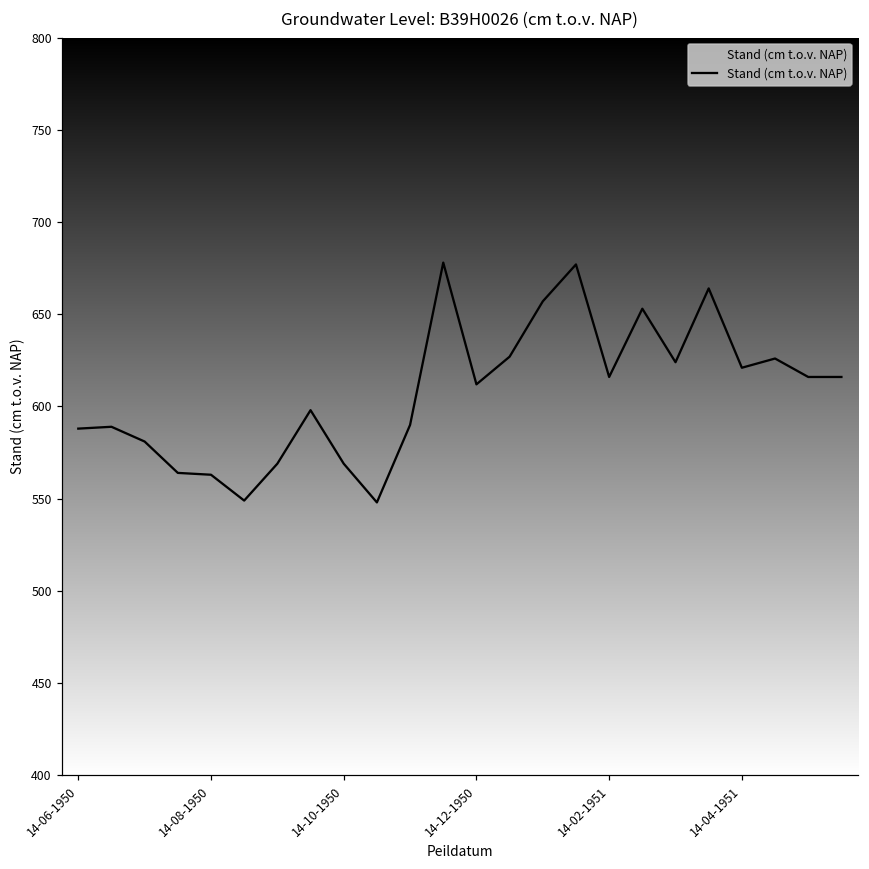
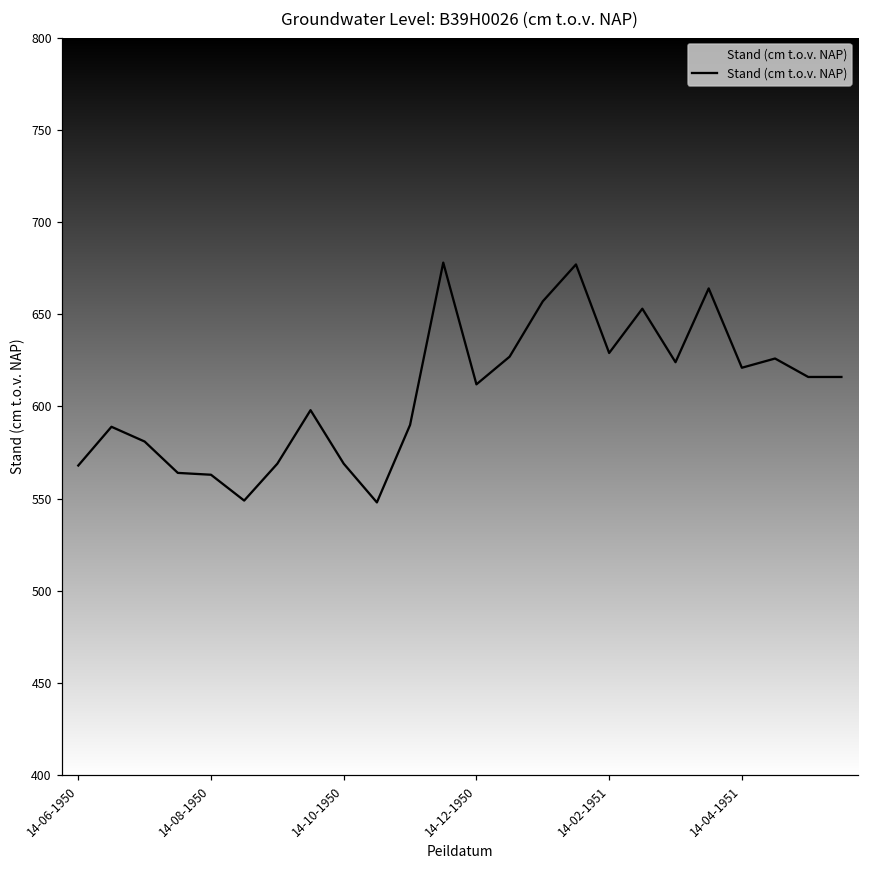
14-06-1950: 588 -> 568
14-02-1951: 616 -> 629
